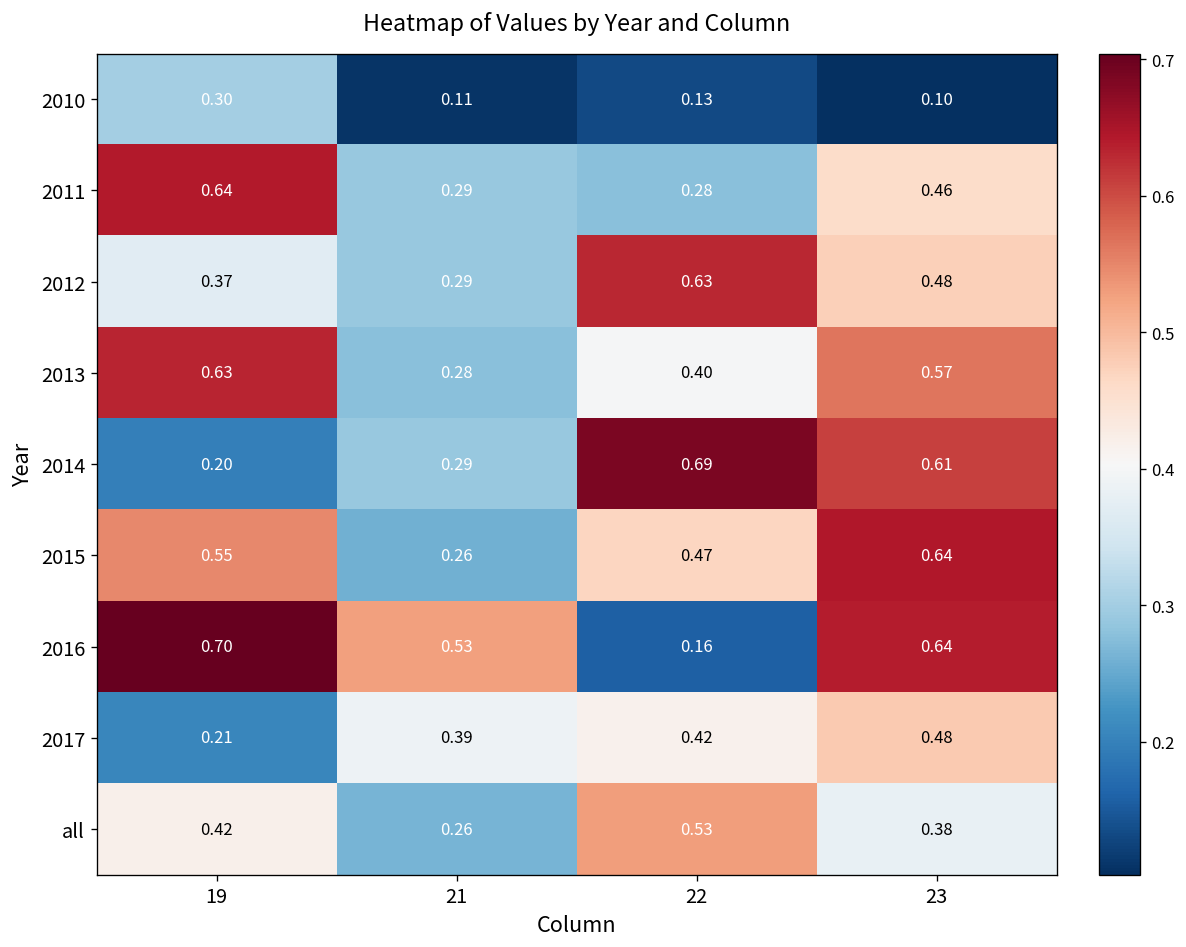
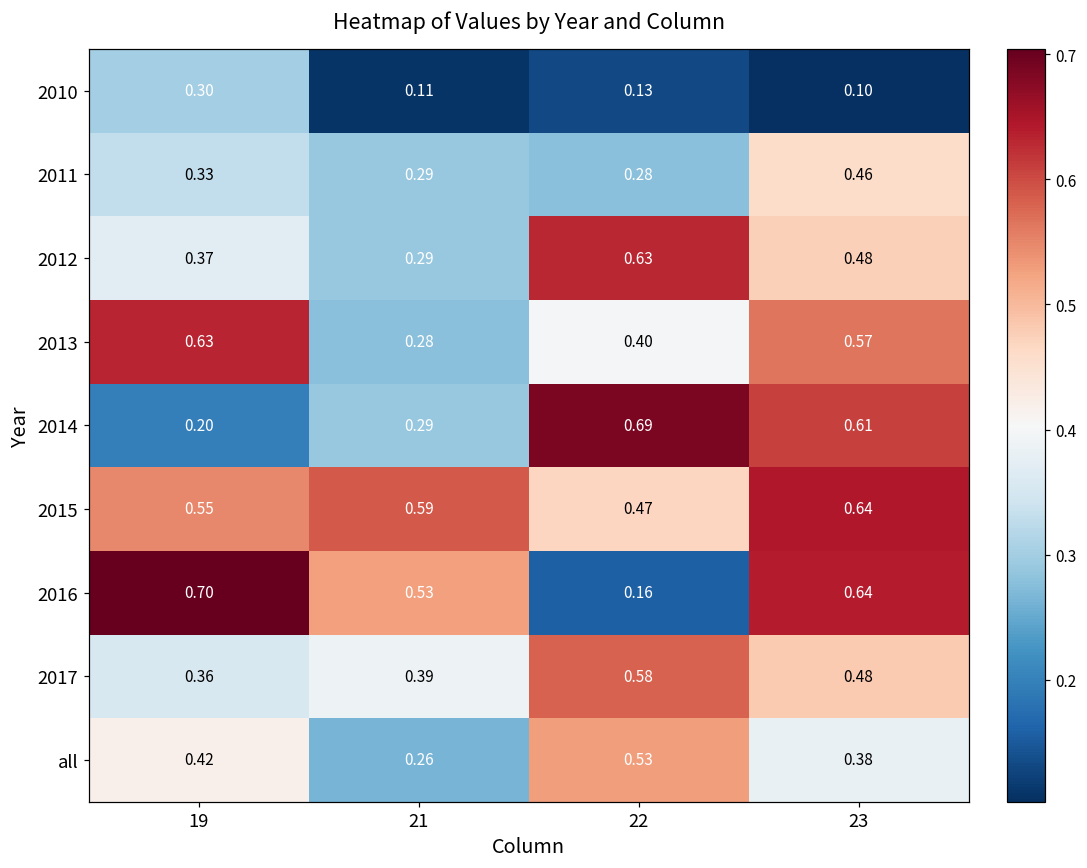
2011, 19: 0.64 -> 0.33
2015, 21: 0.26 -> 0.59
2017, 19: 0.21 -> 0.36
2017, 22: 0.42 -> 0.58
